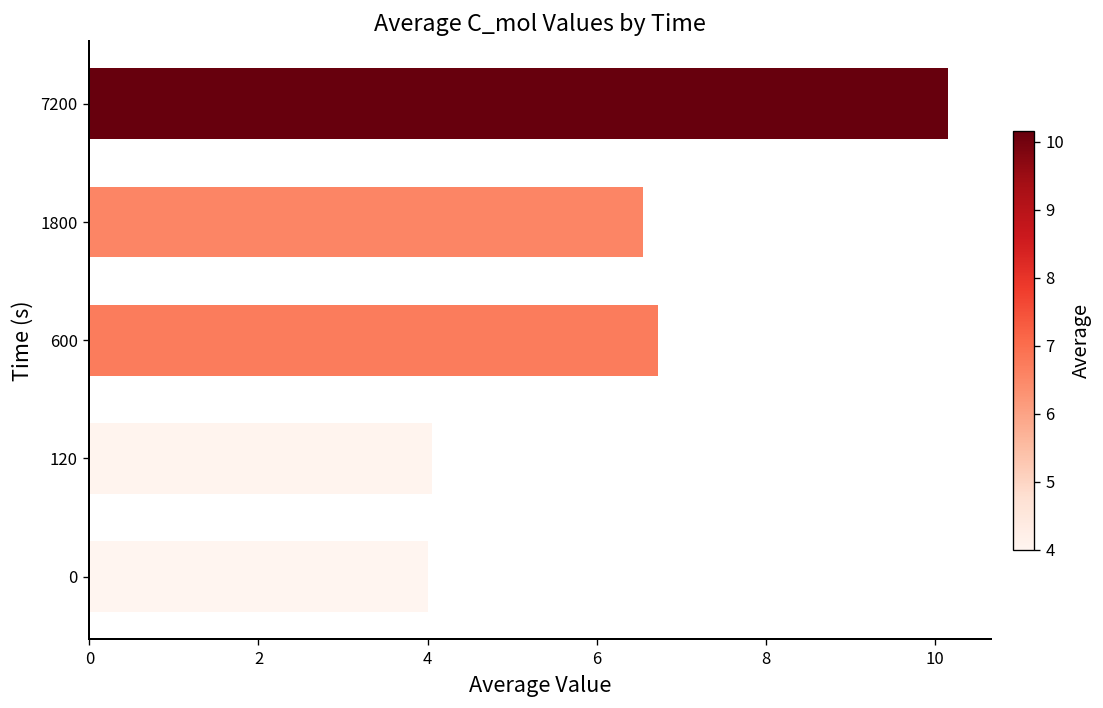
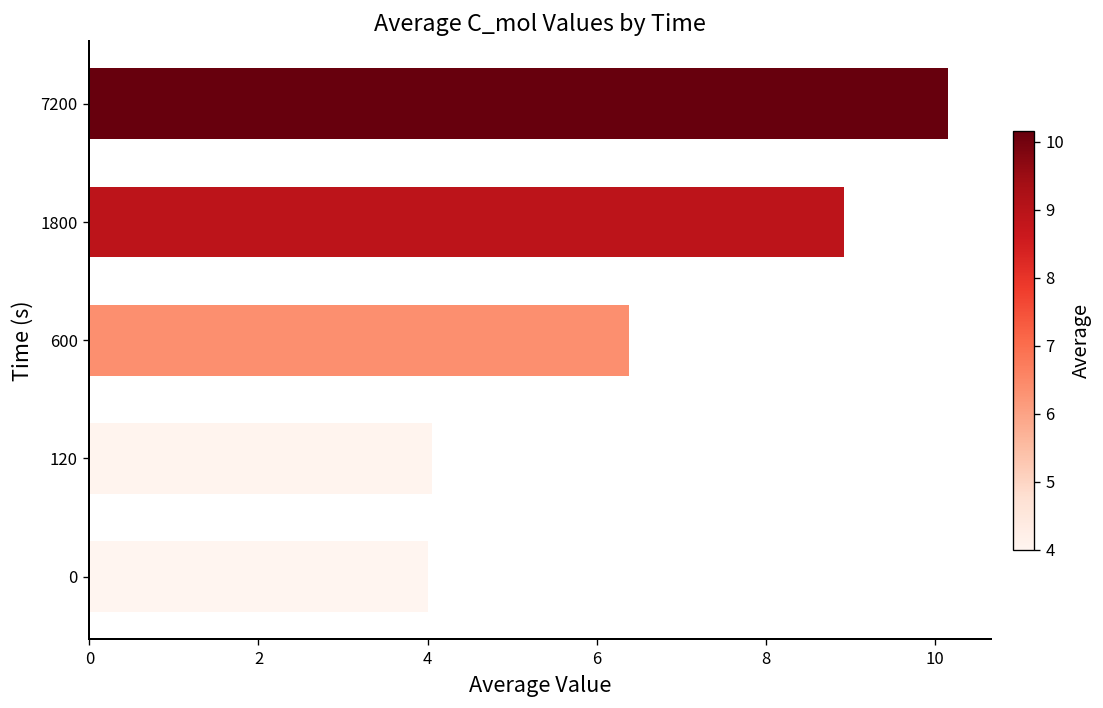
1800: 6.6 -> 8.9
600: 6.7 -> 6.4
